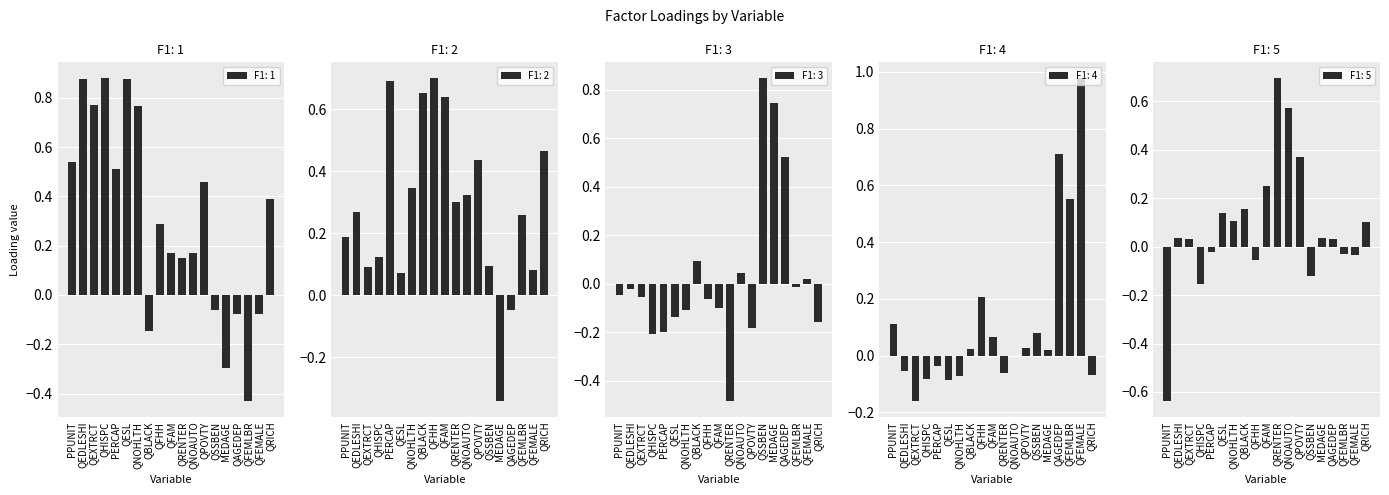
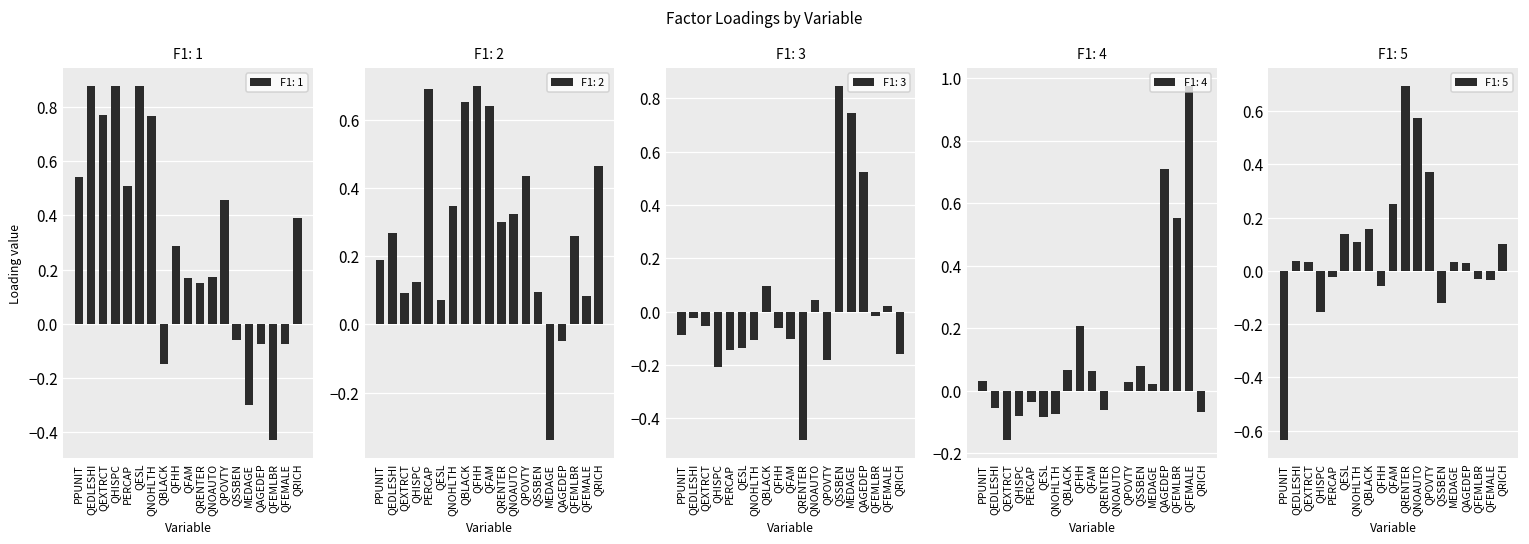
F1: 3, PPUNIT: -0.04 -> -0.09
F1: 3, PERCAP: -0.20 -> -0.14
F1: 4, PPUNIT: 0.11 -> 0.03
F1: 4, QBLACK: 0.02 -> 0.07
